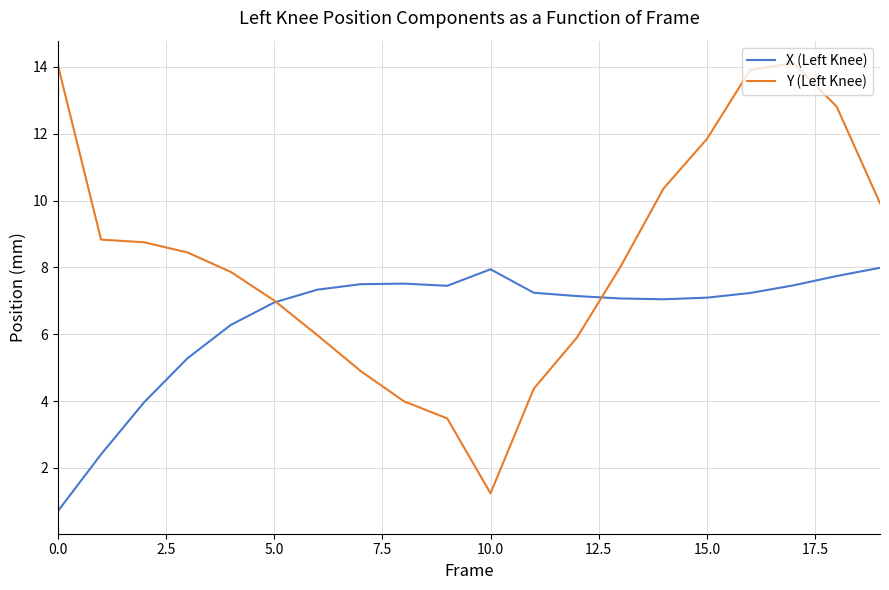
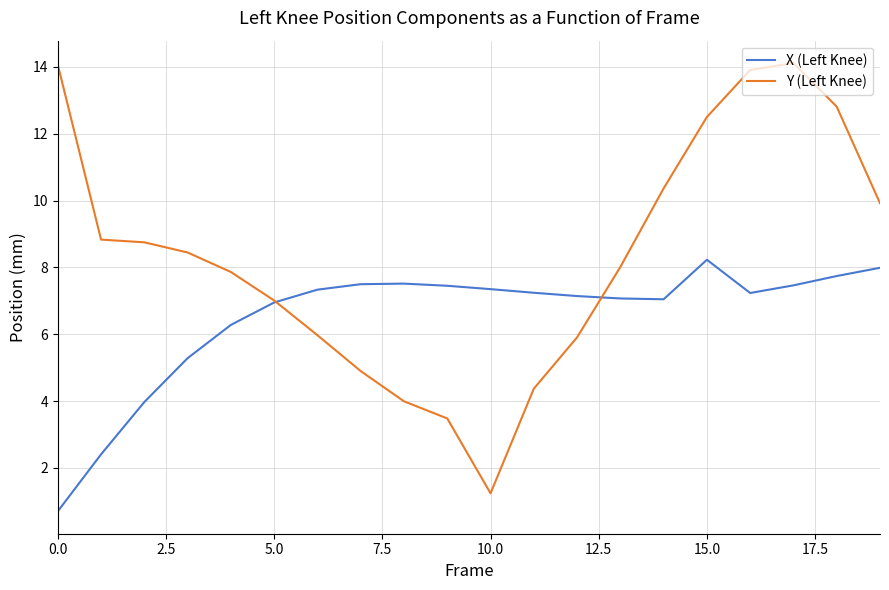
X (Left Knee), 10.0: 7.9 -> 7.3
X (Left Knee), 15.0: 7.1 -> 8.2
Y (Left Knee), 15.0: 11.8 -> 12.5
